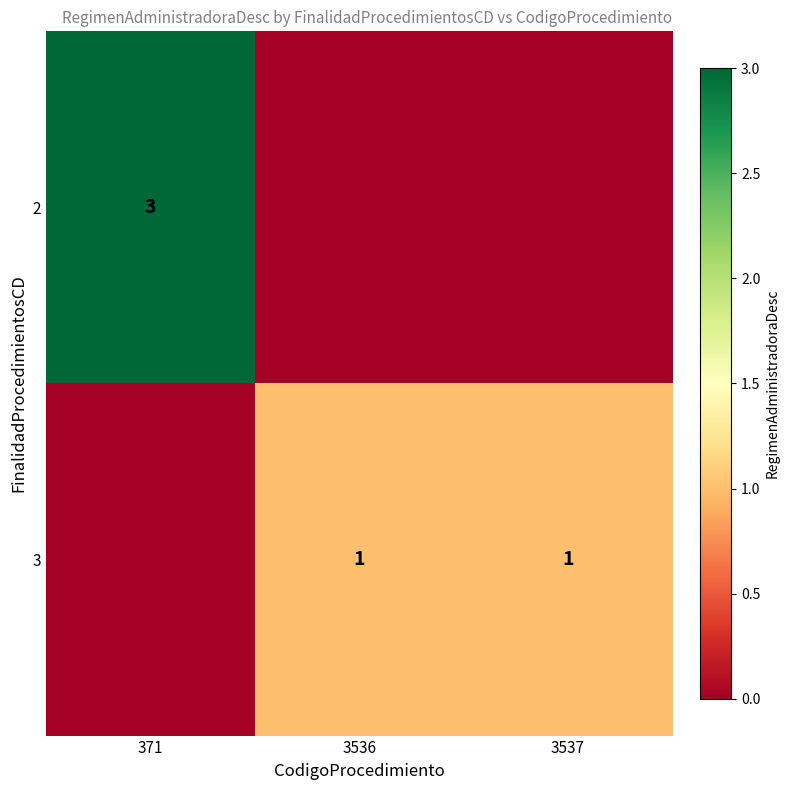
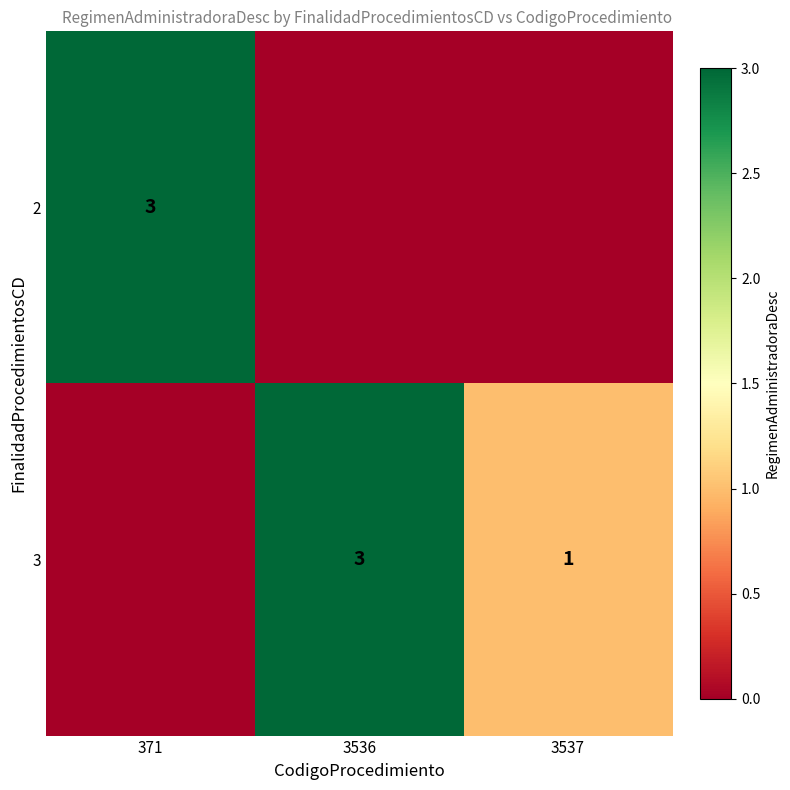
3, 3536: 1 -> 3
